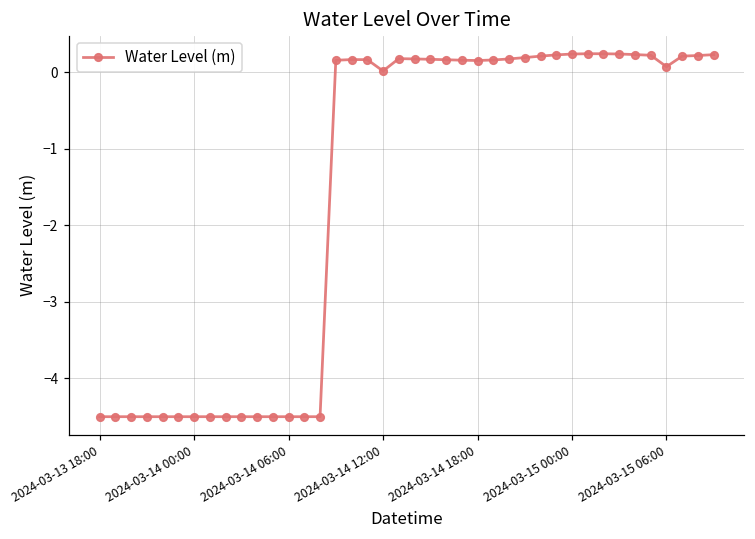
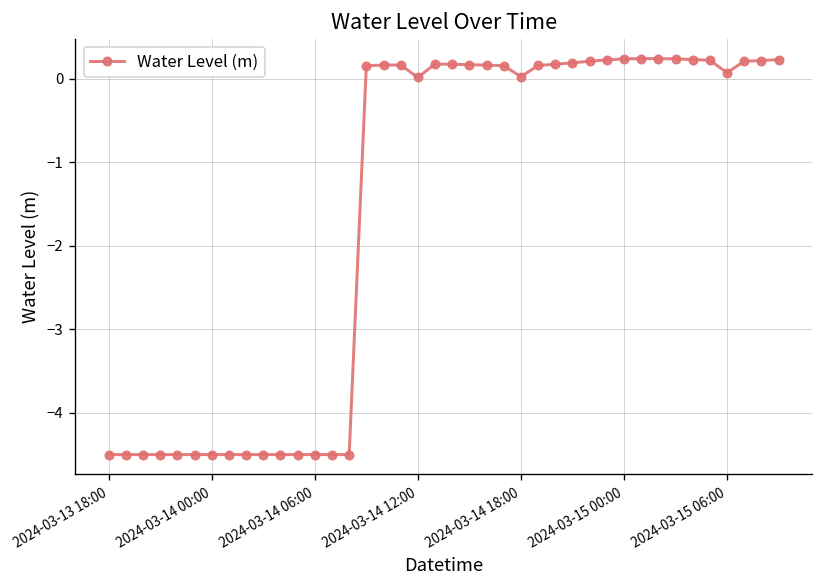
2024-03-14 18:00: 0.2 -> 0.0
